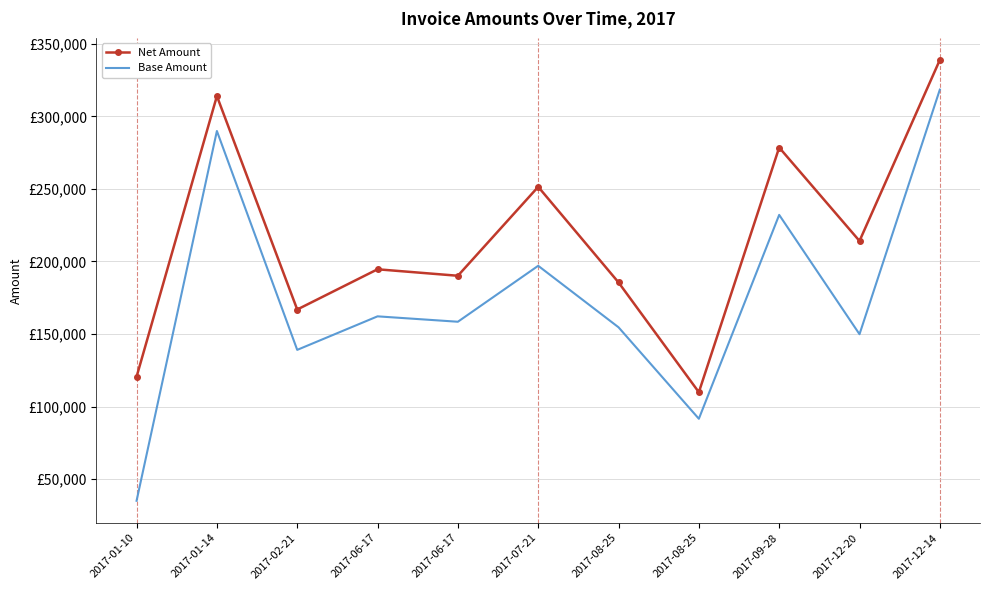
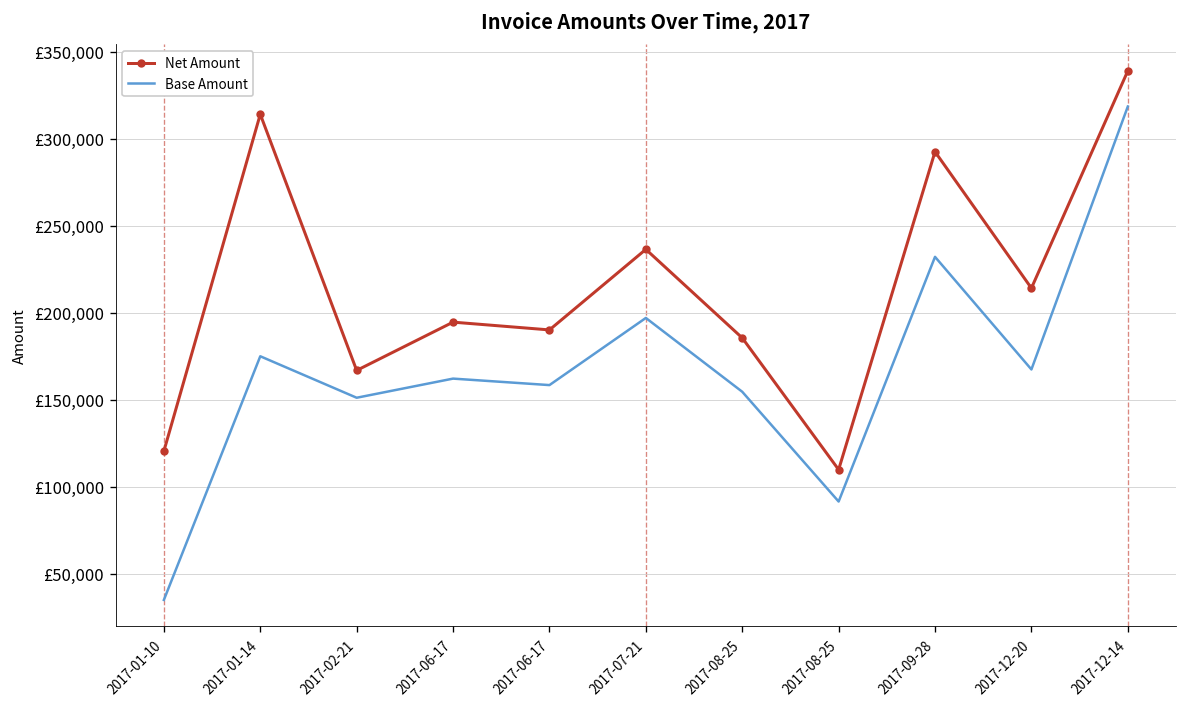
Base Amount, 2017-01-14: £290,000 -> £175,000
Base Amount, 2017-02-21: £139,000 -> £151,000
Net Amount, 2017-07-21: £251,000 -> £236,000
Net Amount, 2017-09-28: £279,000 -> £292,000
Base Amount, 2017-12-20: £150,000 -> £167,000
